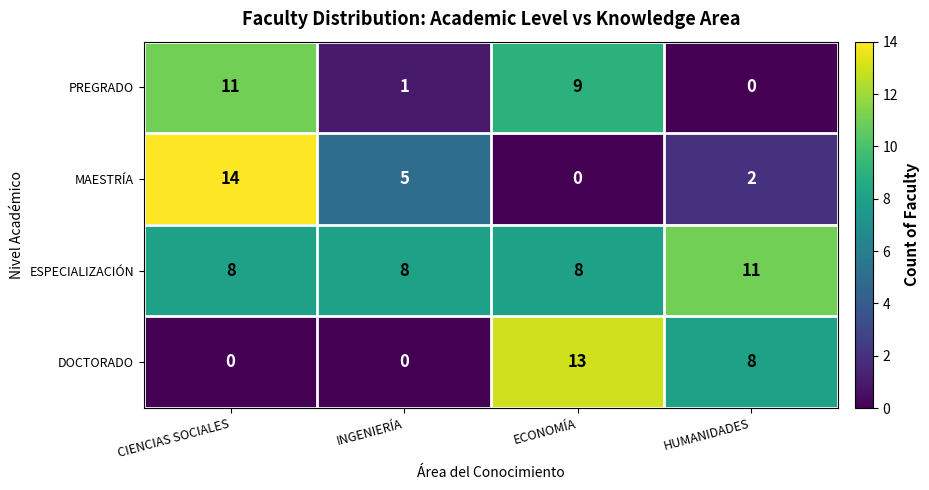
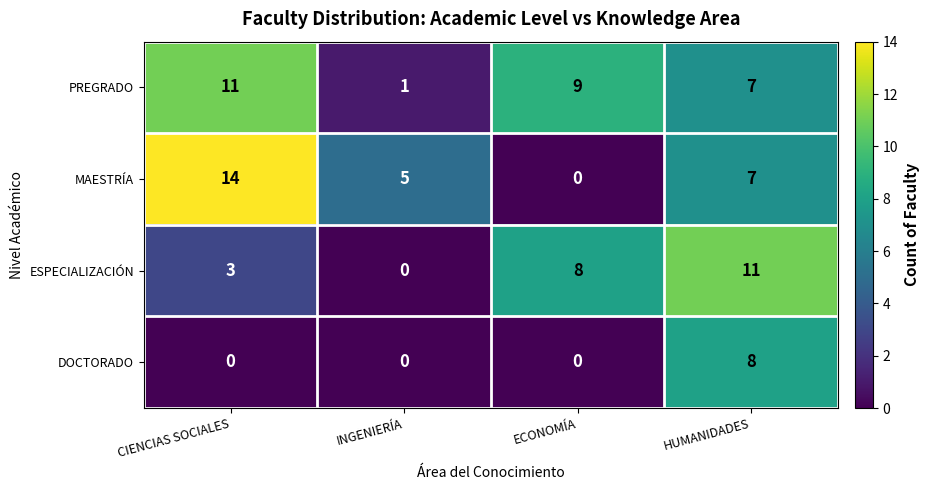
PREGRADO, HUMANIDADES: 0 -> 7
MAESTRÍA, HUMANIDADES: 2 -> 7
ESPECIALIZACIÓN, CIENCIAS SOCIALES: 8 -> 3
ESPECIALIZACIÓN, INGENIERÍA: 8 -> 0
DOCTORADO, ECONOMÍA: 13 -> 0
